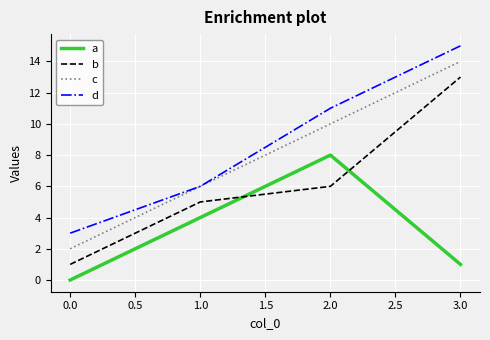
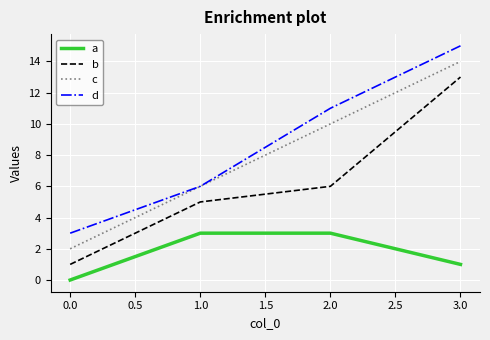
a, 1.0: 4 -> 3
a, 2.0: 8 -> 3
